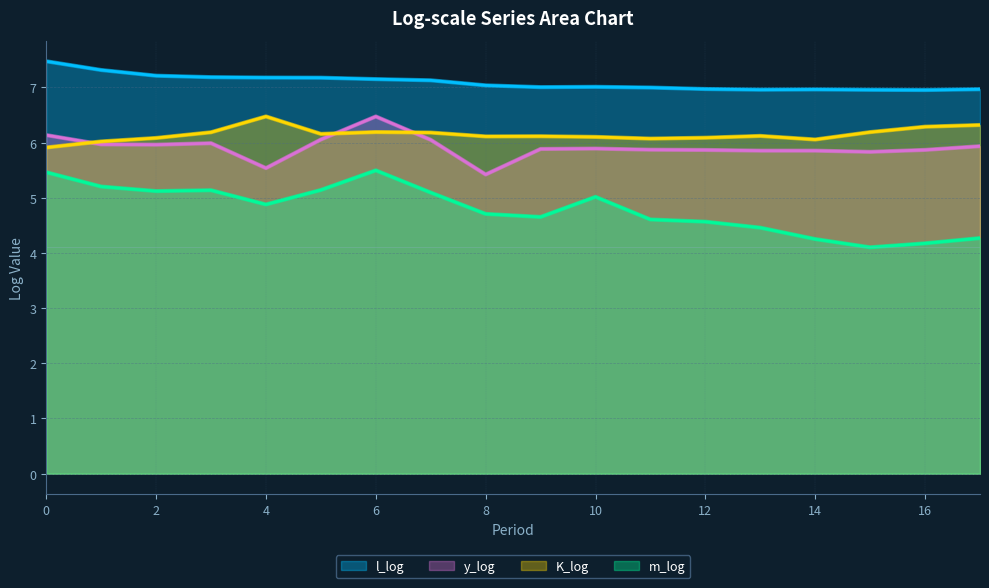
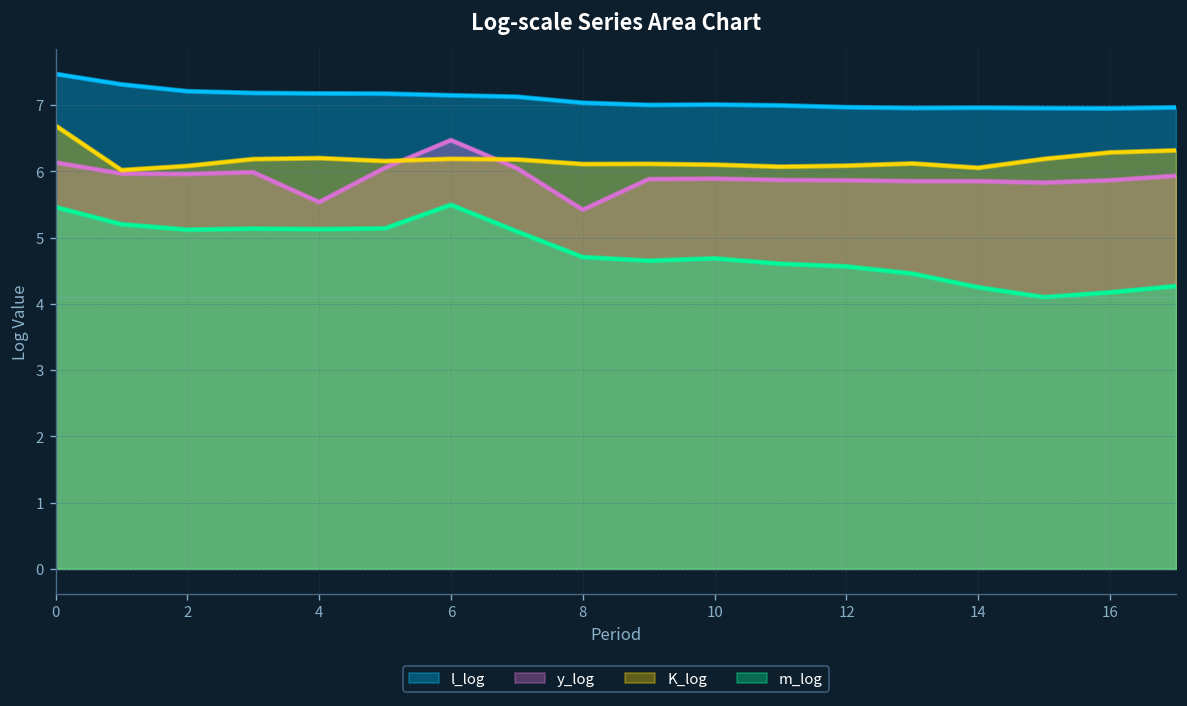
K_log, 0: 5.9 -> 6.7
K_log, 4: 6.5 -> 6.2
m_log, 4: 4.9 -> 5.1
m_log, 10: 5.0 -> 4.7
